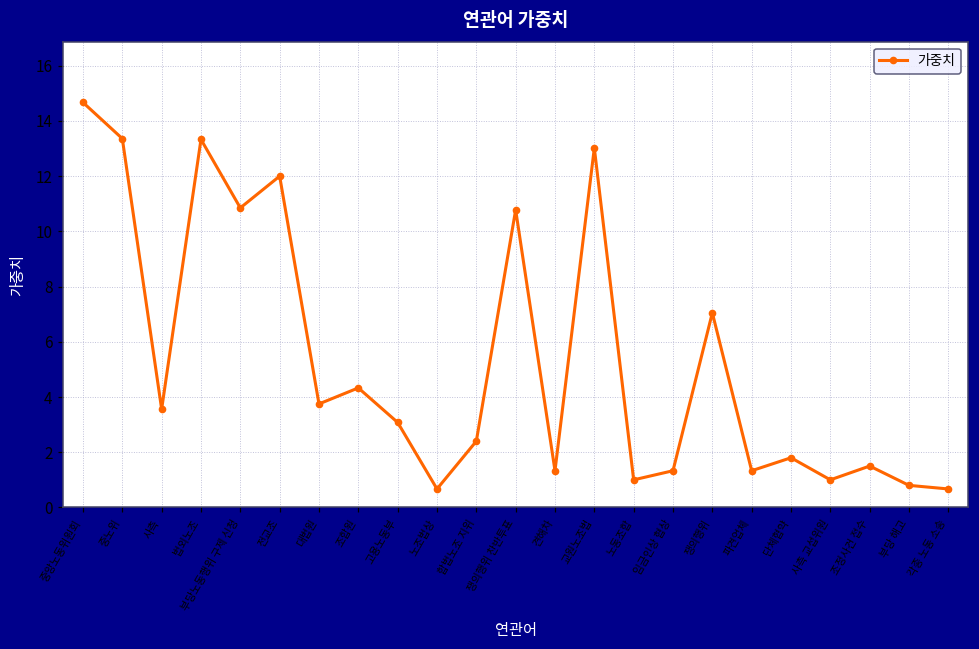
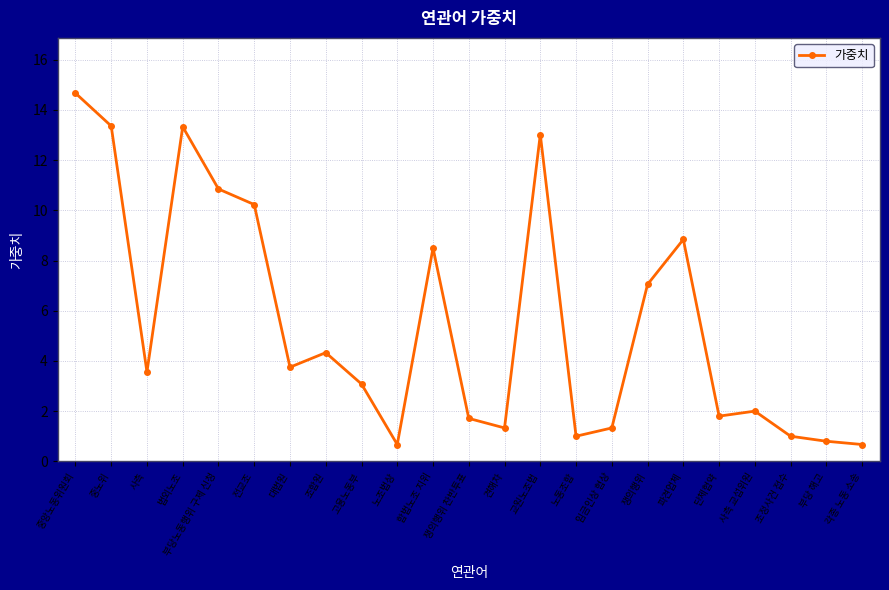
전교조: 12.0 -> 10.2
합법노조 지위: 2.4 -> 8.5
쟁의행위 찬반투표: 10.8 -> 1.7
파견업체: 1.3 -> 8.8
사측 교섭위원: 1 -> 2
조정사건 접수: 1.5 -> 1.0
